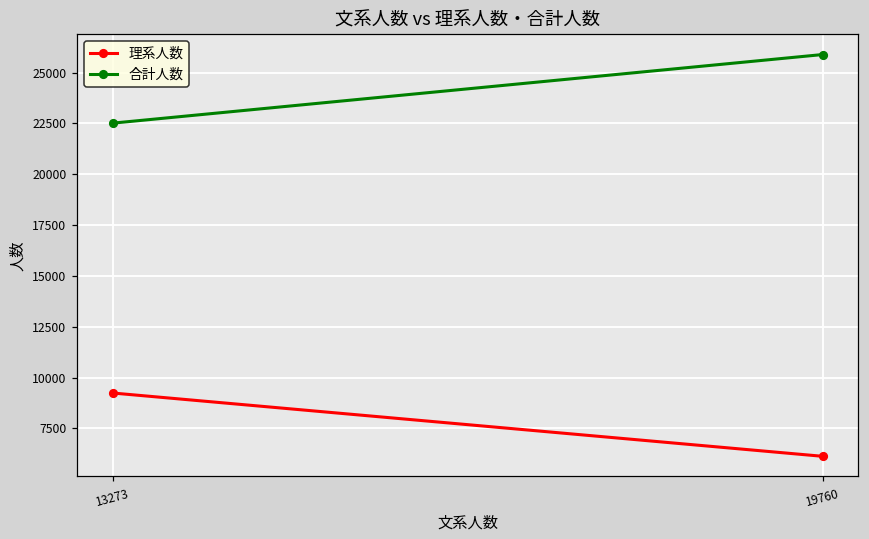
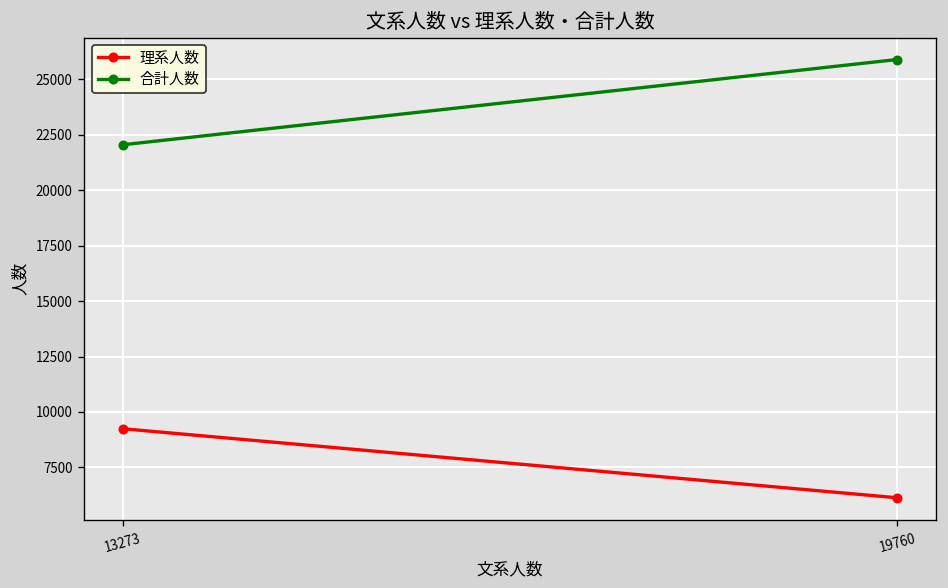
合計人数, 13273: 22500 -> 22000
